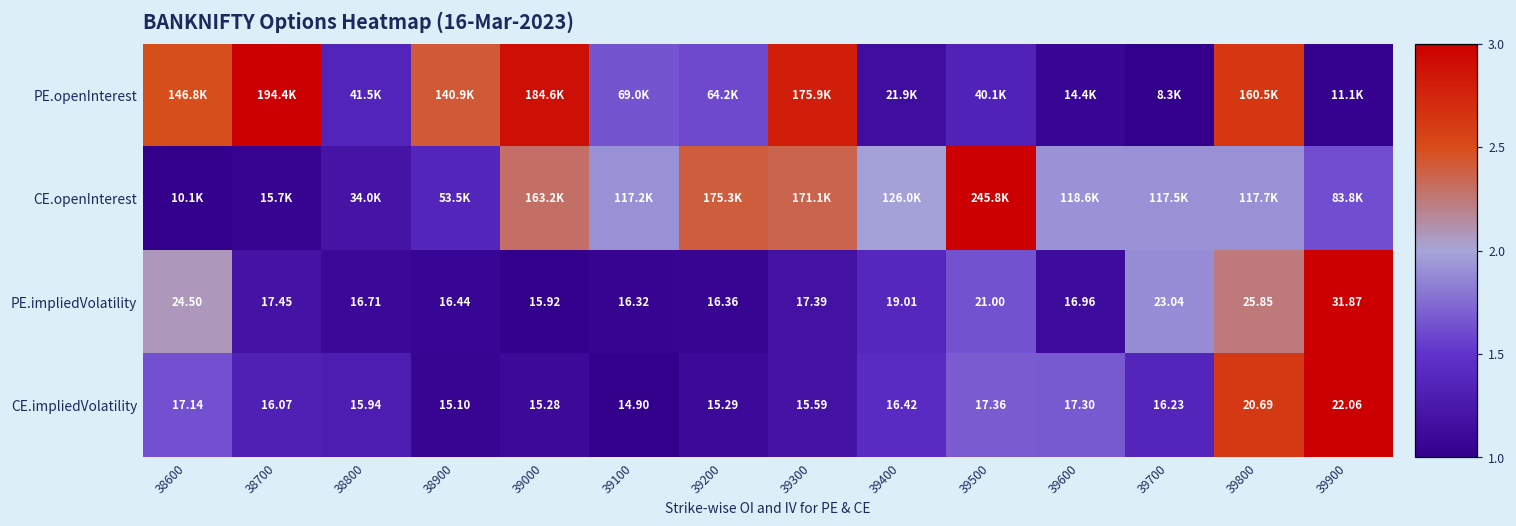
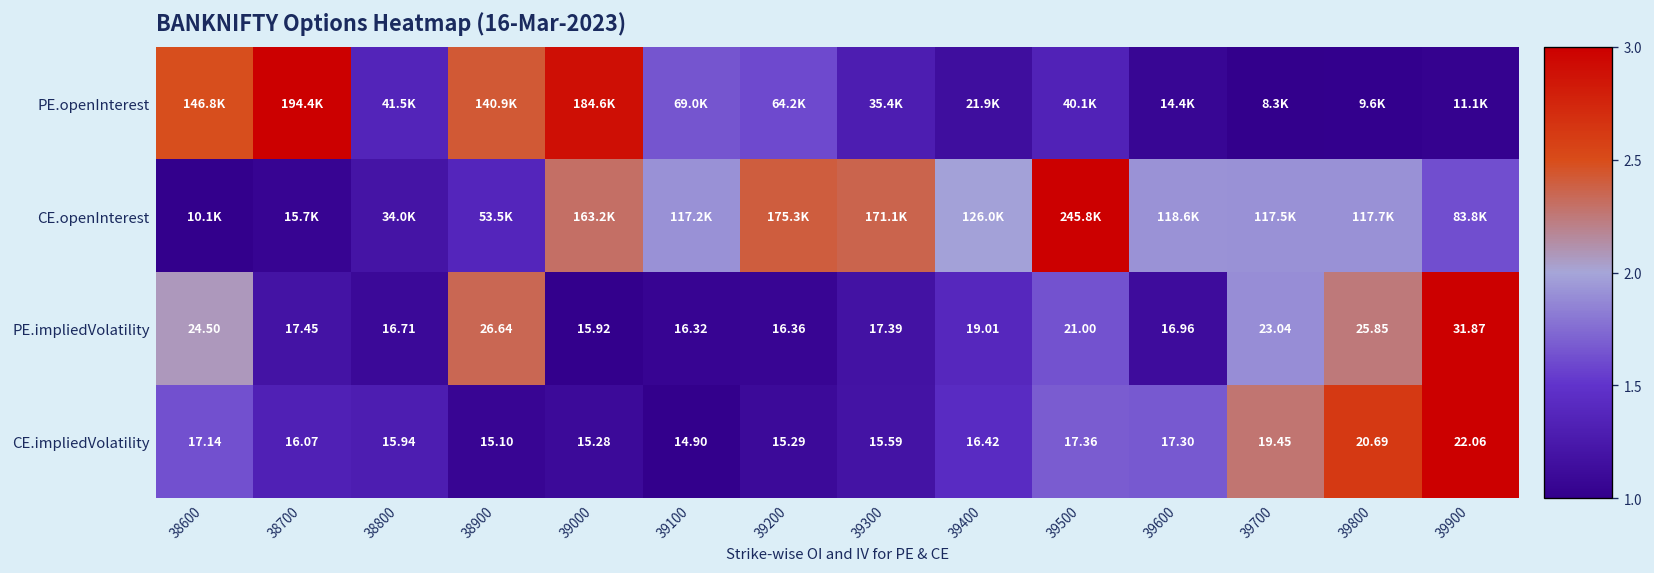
PE.openInterest, 39300: 175.9K -> 35.4K
PE.openInterest, 39800: 160.5K -> 9.6K
PE.impliedVolatility, 38900: 16.44 -> 26.64
CE.impliedVolatility, 39700: 16.23 -> 19.45
